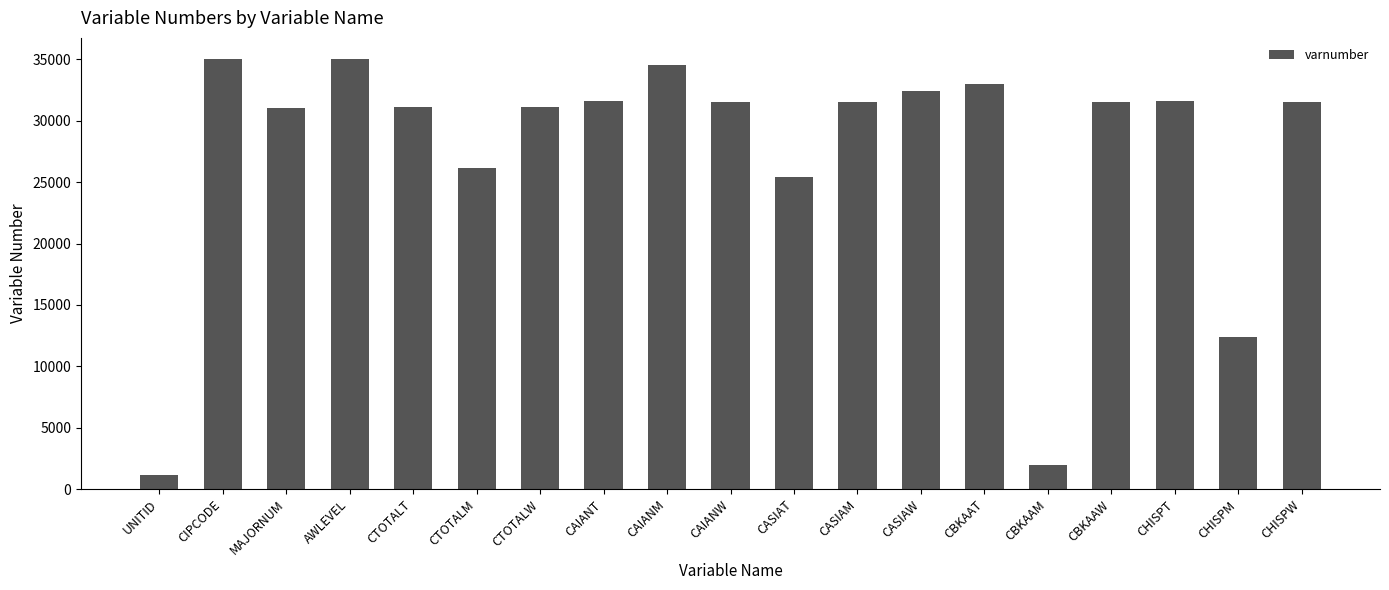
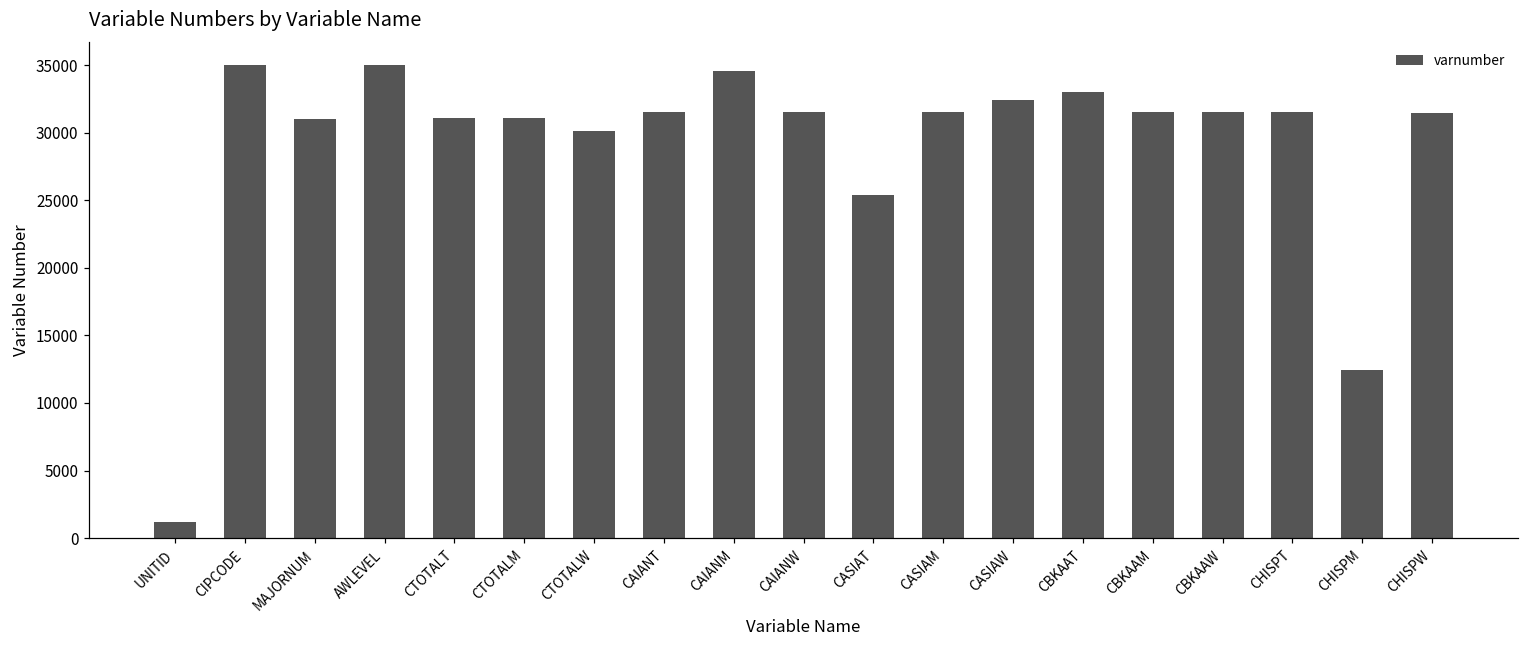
CTOTALM: 26100 -> 31100
CTOTALW: 31100 -> 30100
CBKAAM: 2000 -> 31500
